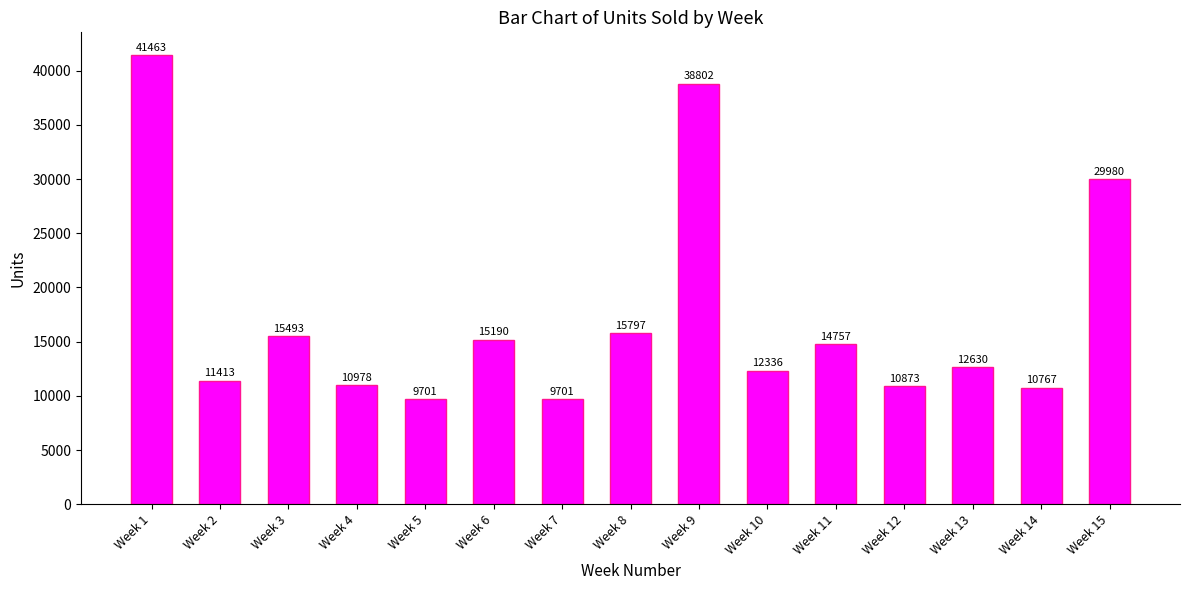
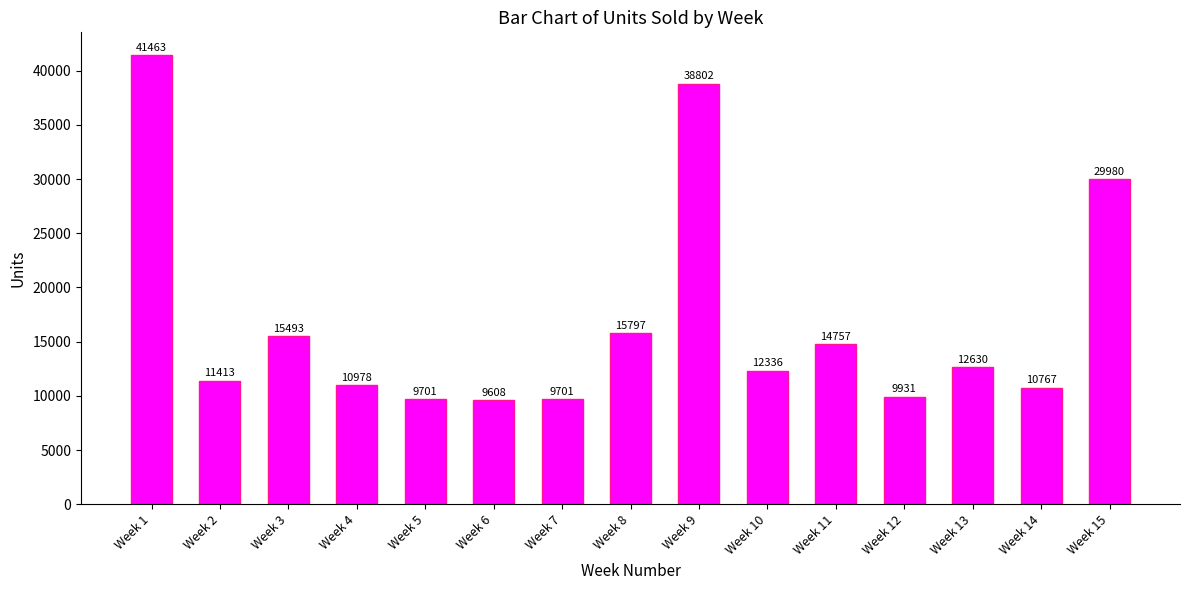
Week 6: 15190 -> 9608
Week 12: 10873 -> 9931
